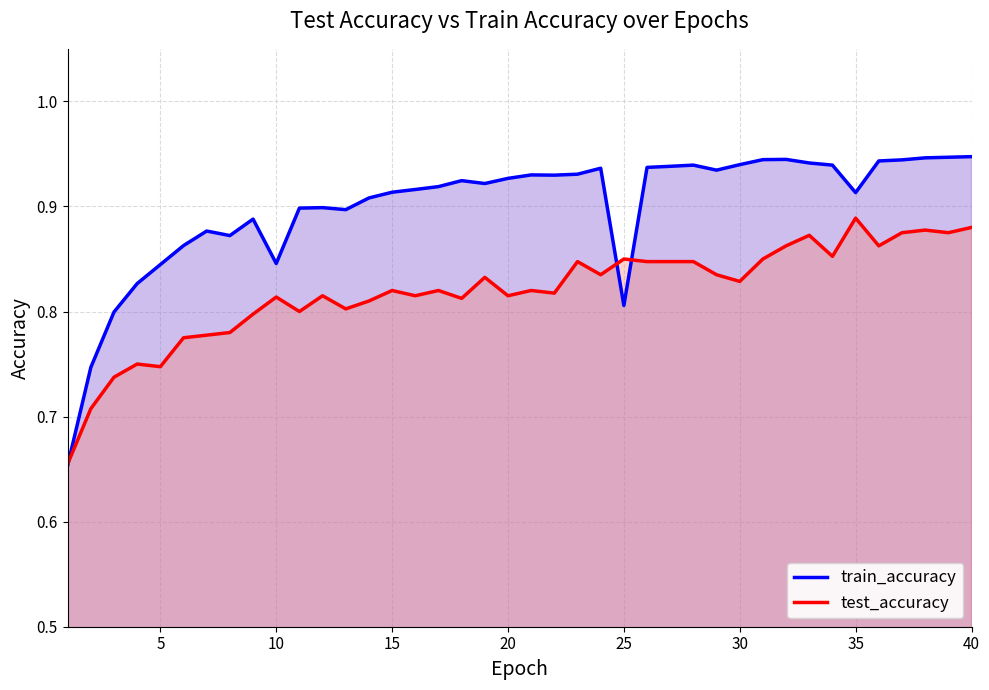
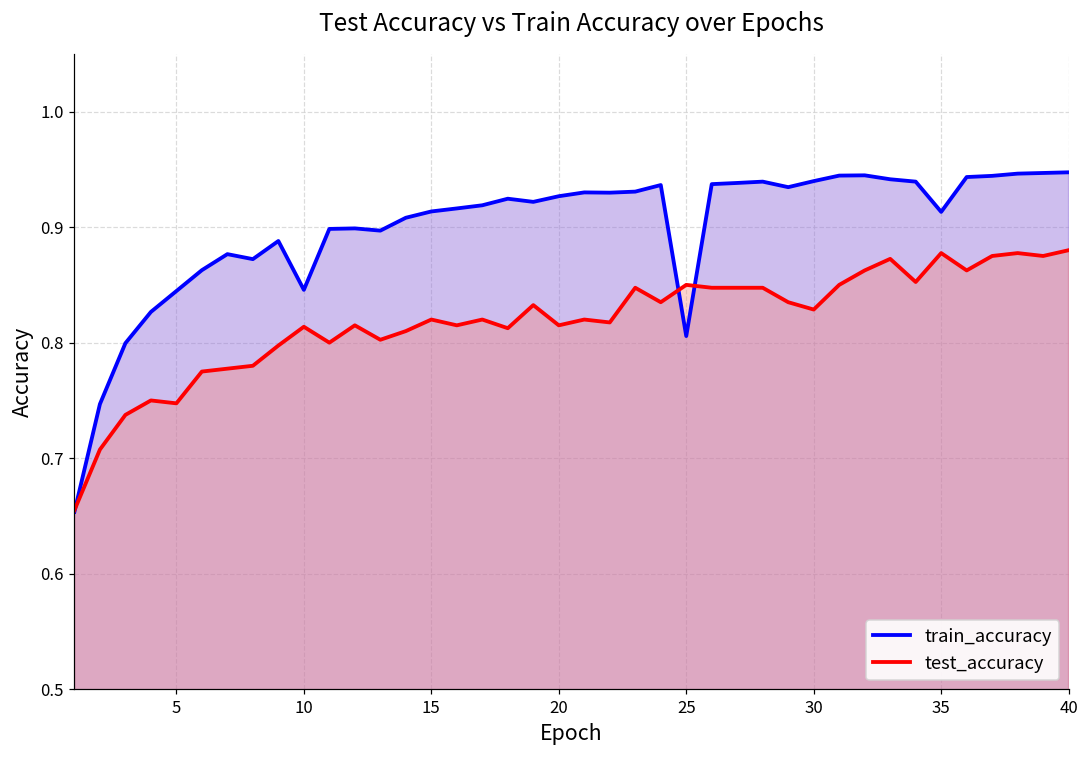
test_accuracy, 35: 0.889 -> 0.877
